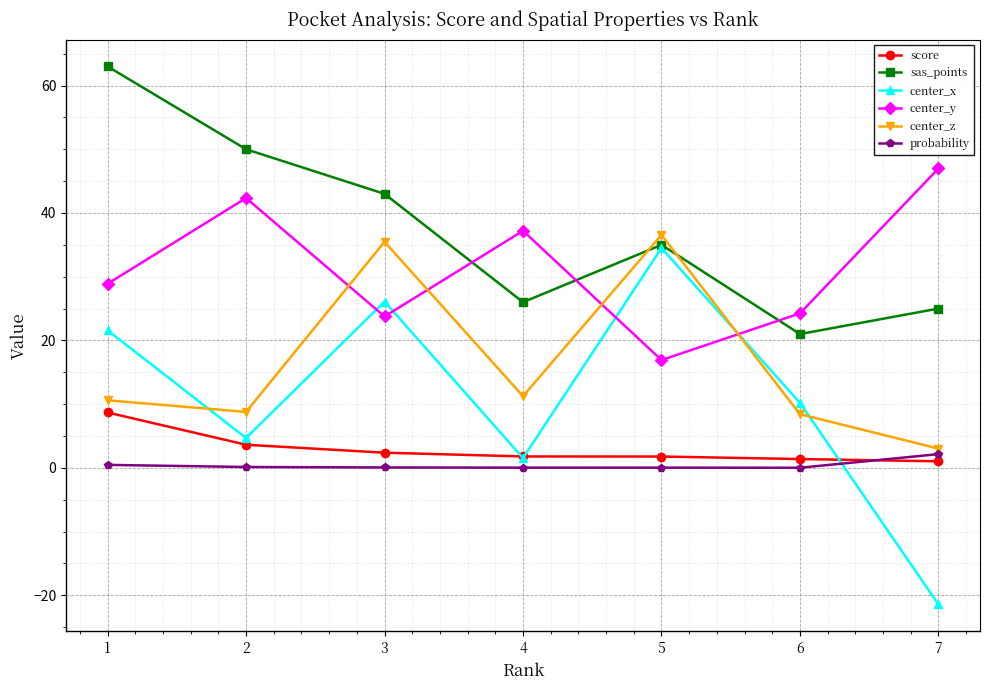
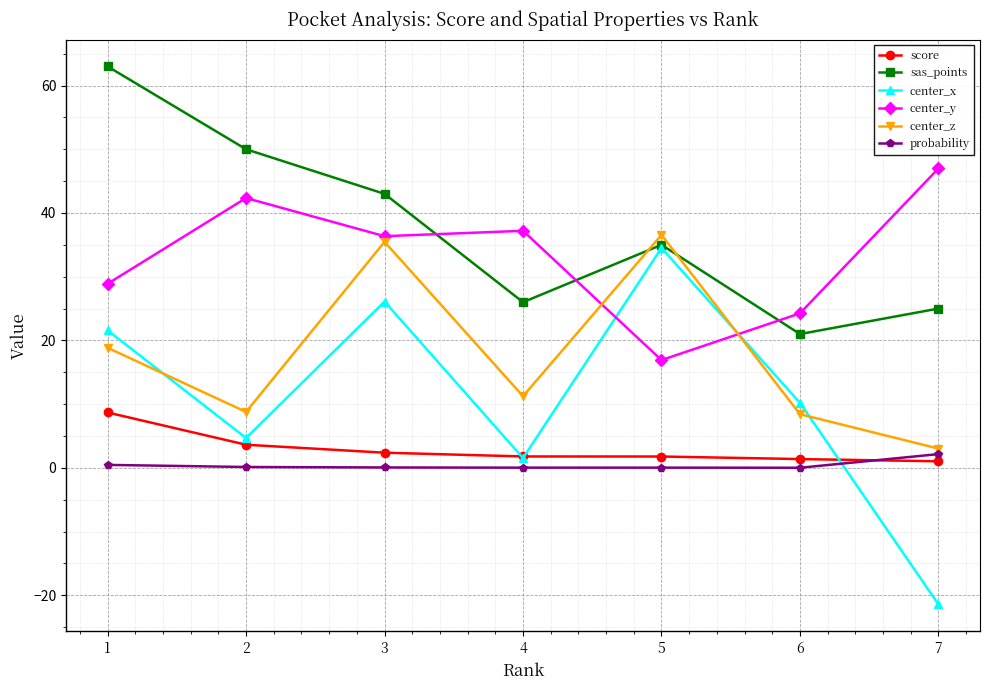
center_z, 1: 11 -> 19
center_y, 3: 24 -> 36
